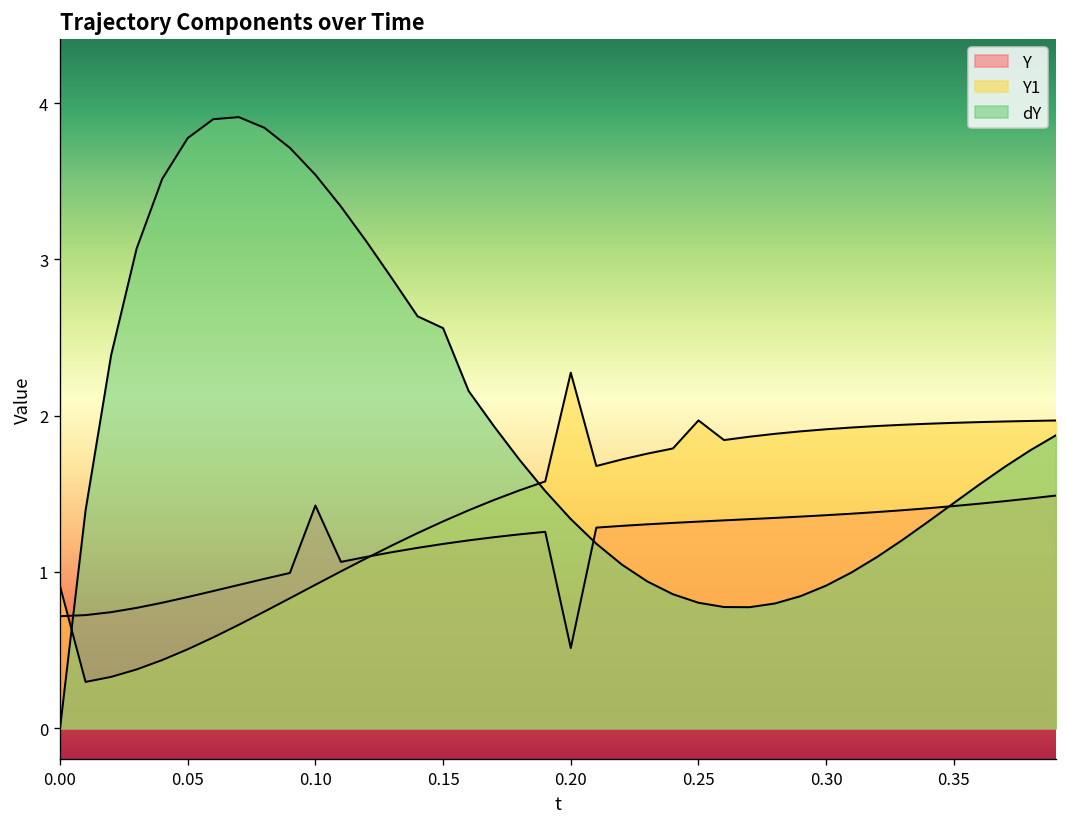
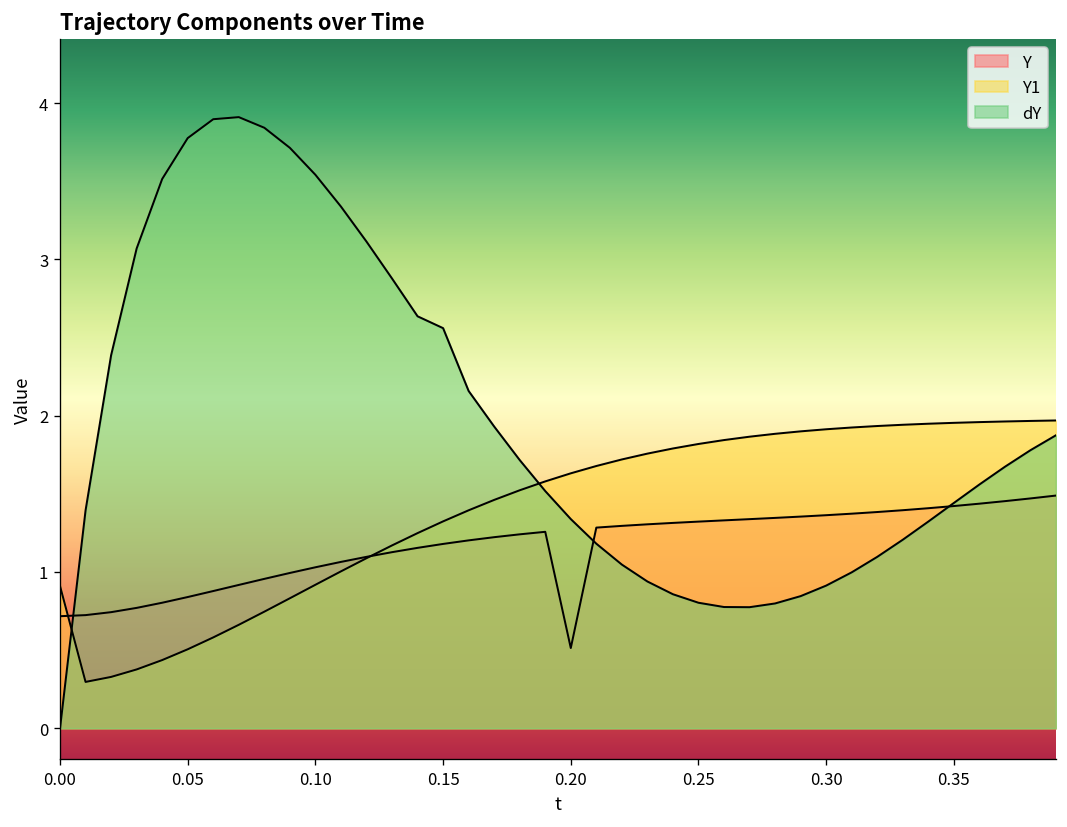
Y, 0.10: 1.42 -> 1.03
Y1, 0.20: 2.27 -> 1.63
Y1, 0.25: 1.97 -> 1.82
